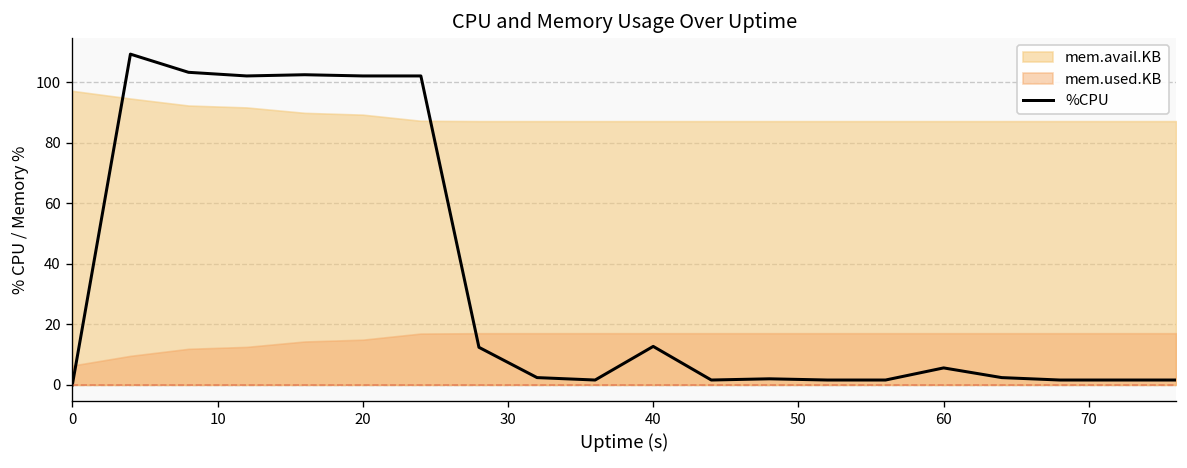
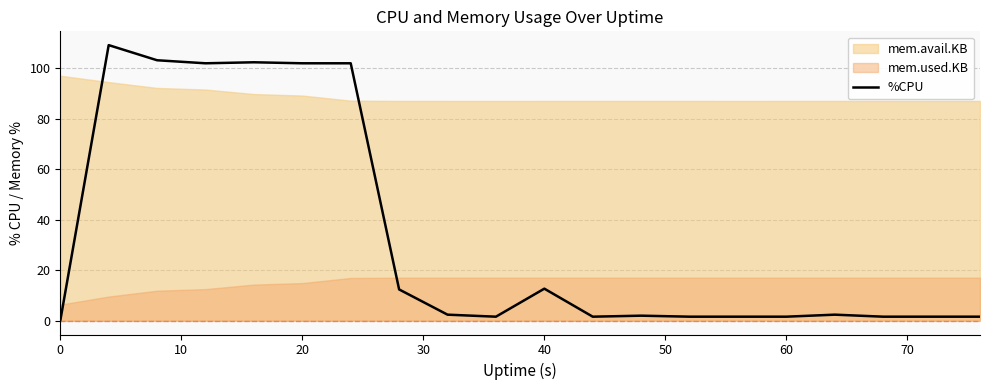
%CPU, 60: 6 -> 2
